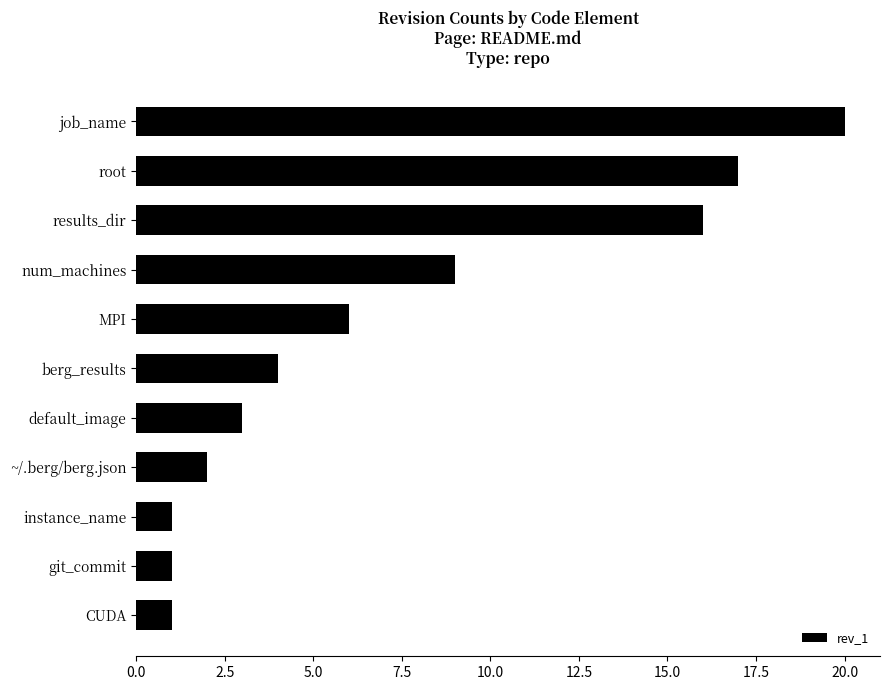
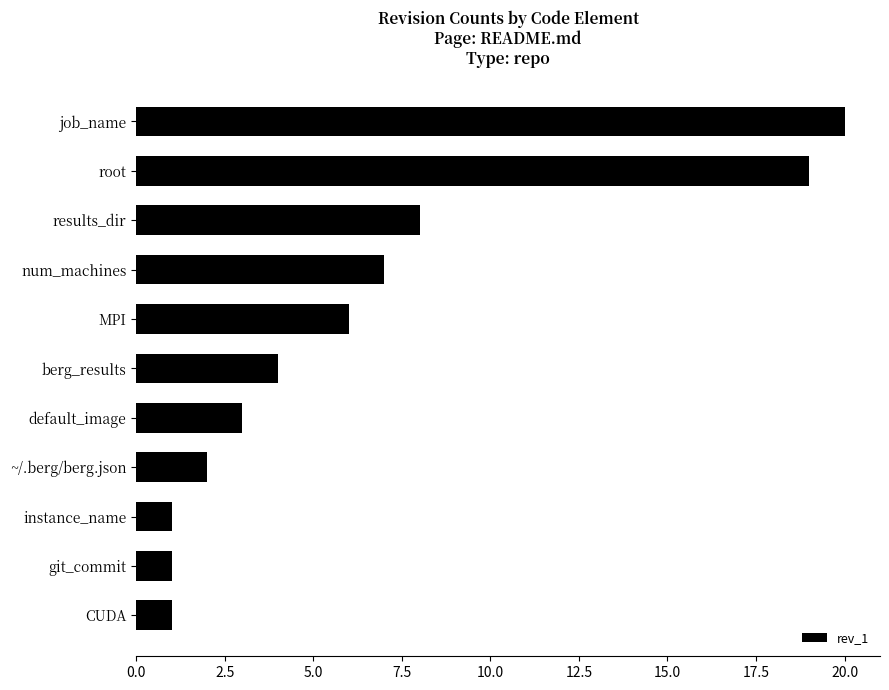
root: 17 -> 19
results_dir: 16 -> 8
num_machines: 9 -> 7
